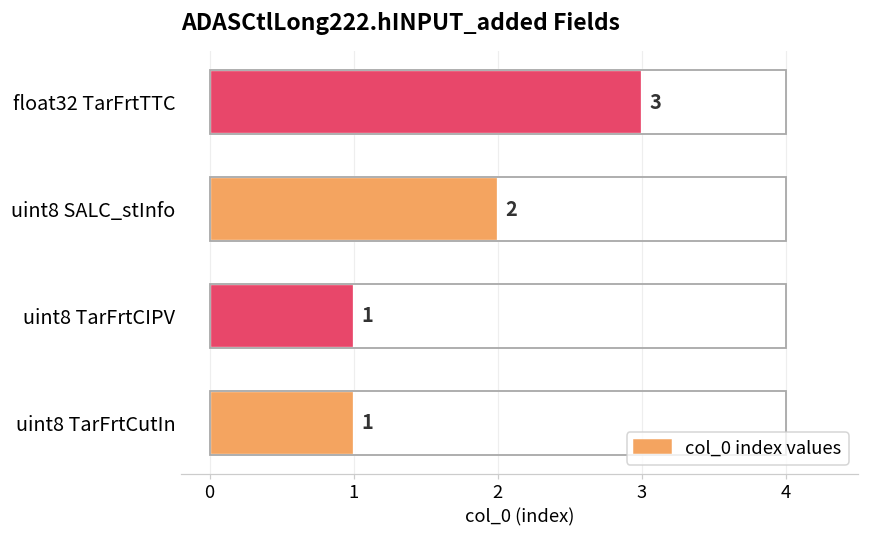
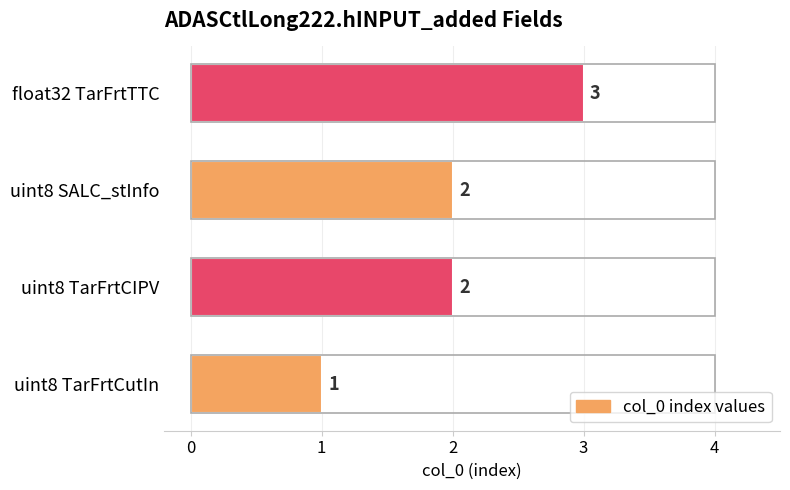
uint8 TarFrtCIPV: 1 -> 2
